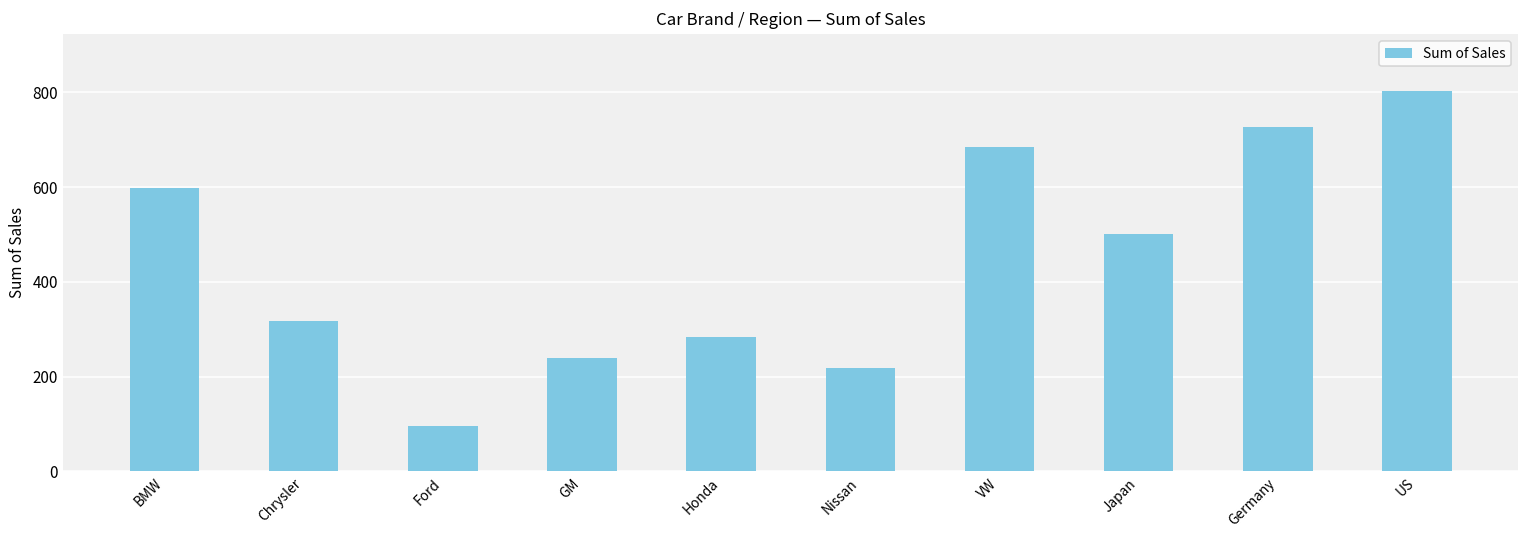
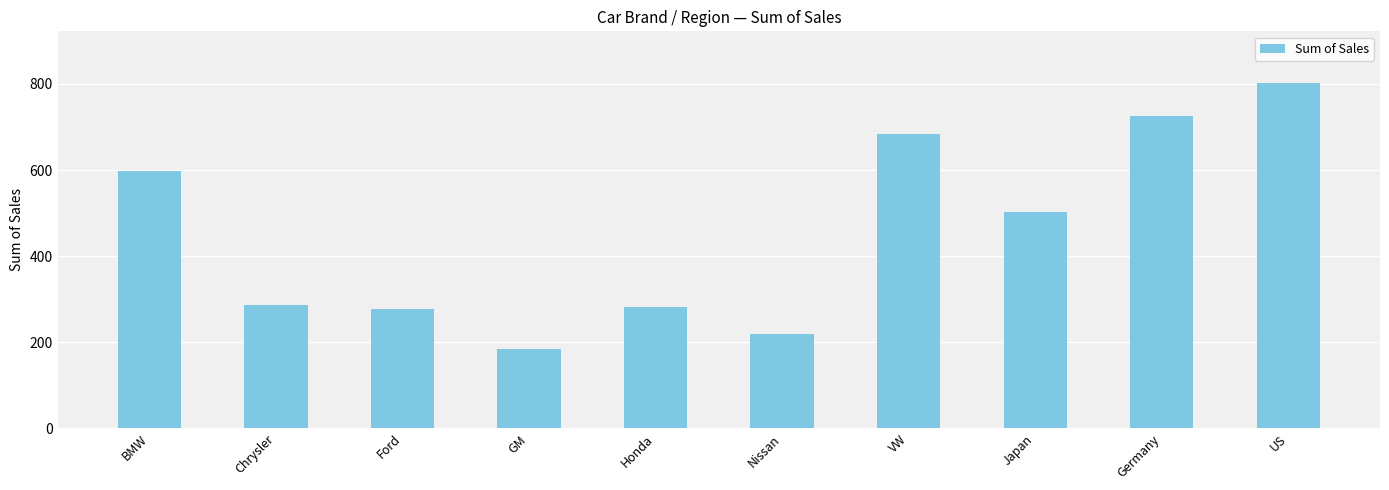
Chrysler: 320 -> 290
Ford: 100 -> 280
GM: 240 -> 180
